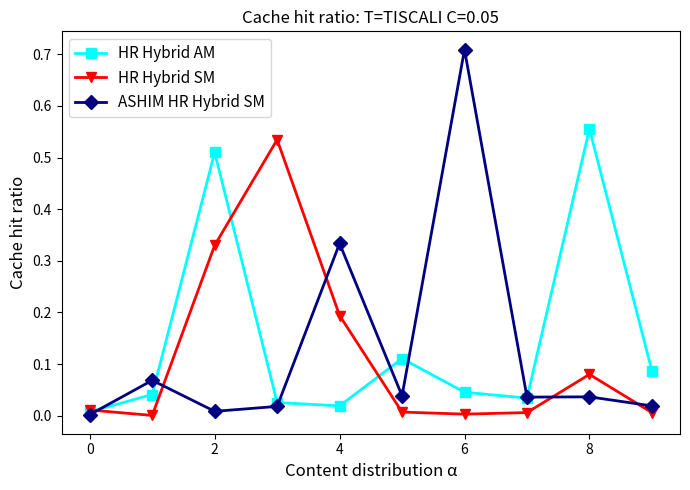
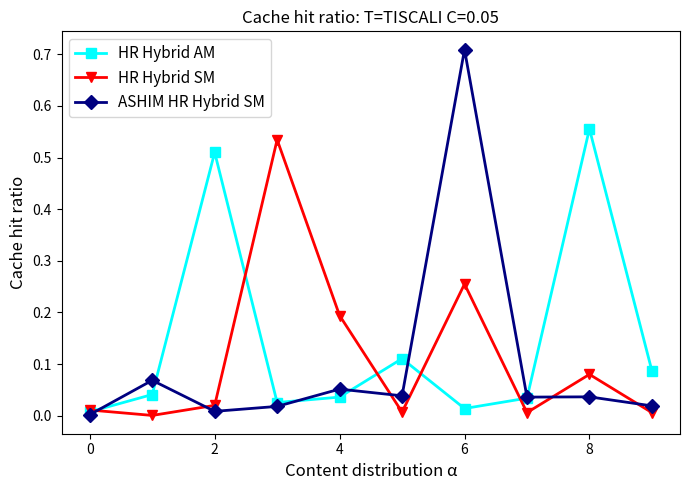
HR Hybrid SM, 2: 0.33 -> 0.02
HR Hybrid AM, 4: 0.02 -> 0.04
ASHIM HR Hybrid SM, 4: 0.33 -> 0.05
HR Hybrid AM, 6: 0.05 -> 0.01
HR Hybrid SM, 6: 0.00 -> 0.26
